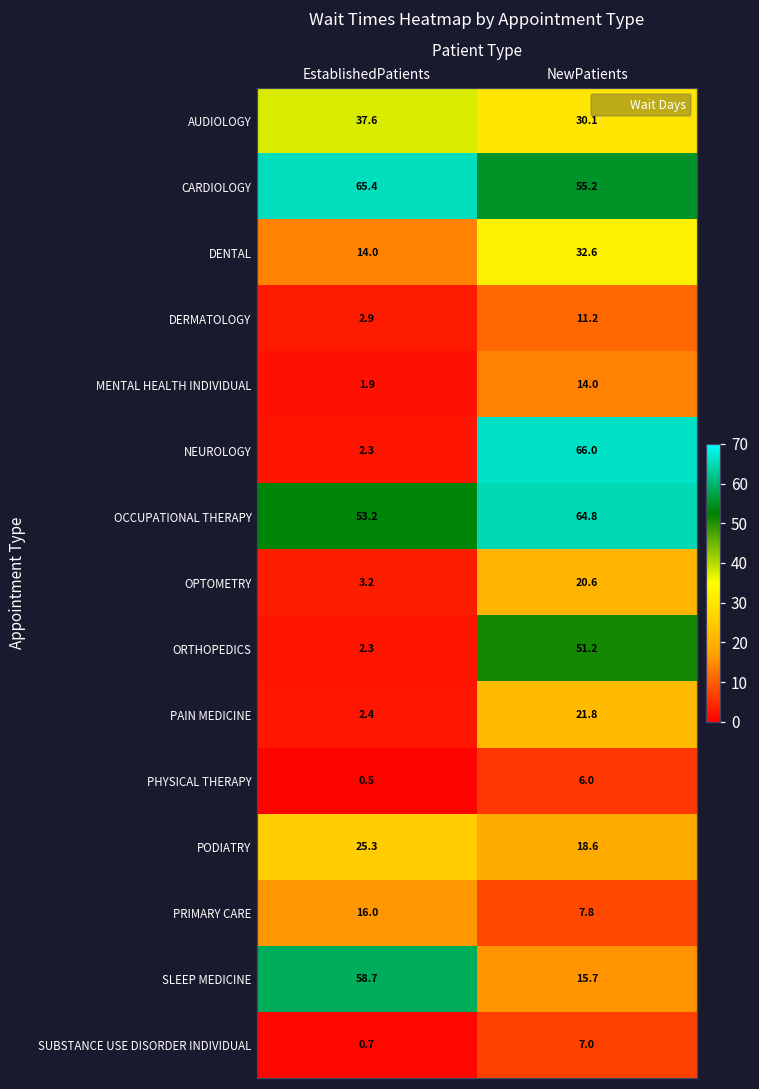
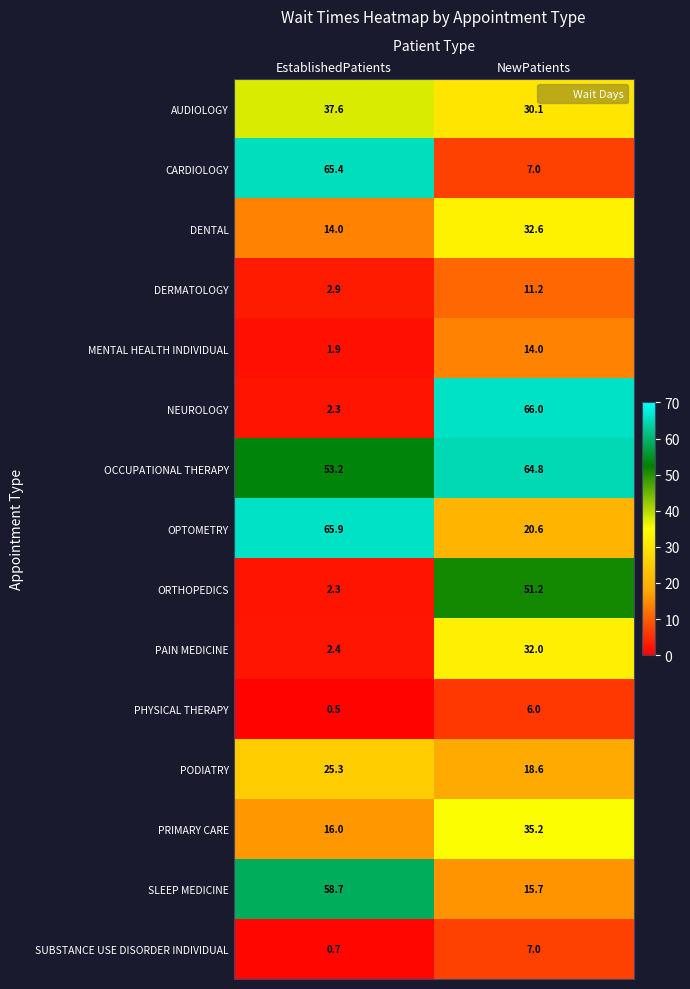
CARDIOLOGY, NewPatients: 55.2 -> 7.0
OPTOMETRY, EstablishedPatients: 3.2 -> 65.9
PAIN MEDICINE, NewPatients: 21.8 -> 32.0
PRIMARY CARE, NewPatients: 7.8 -> 35.2
